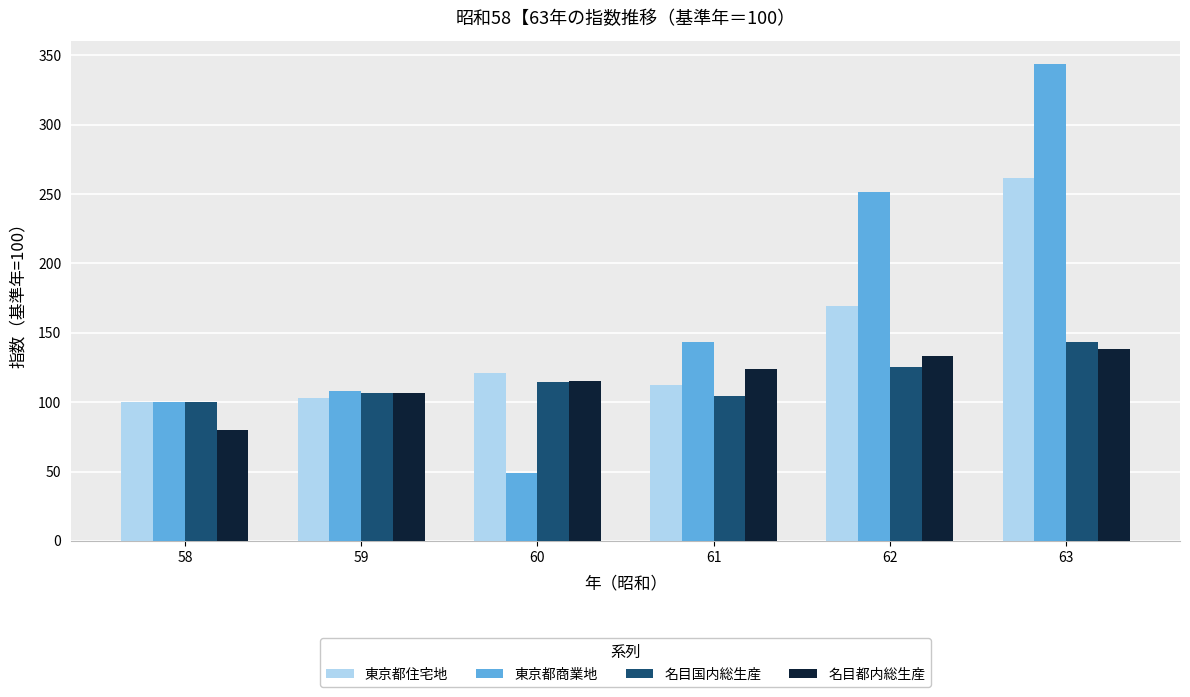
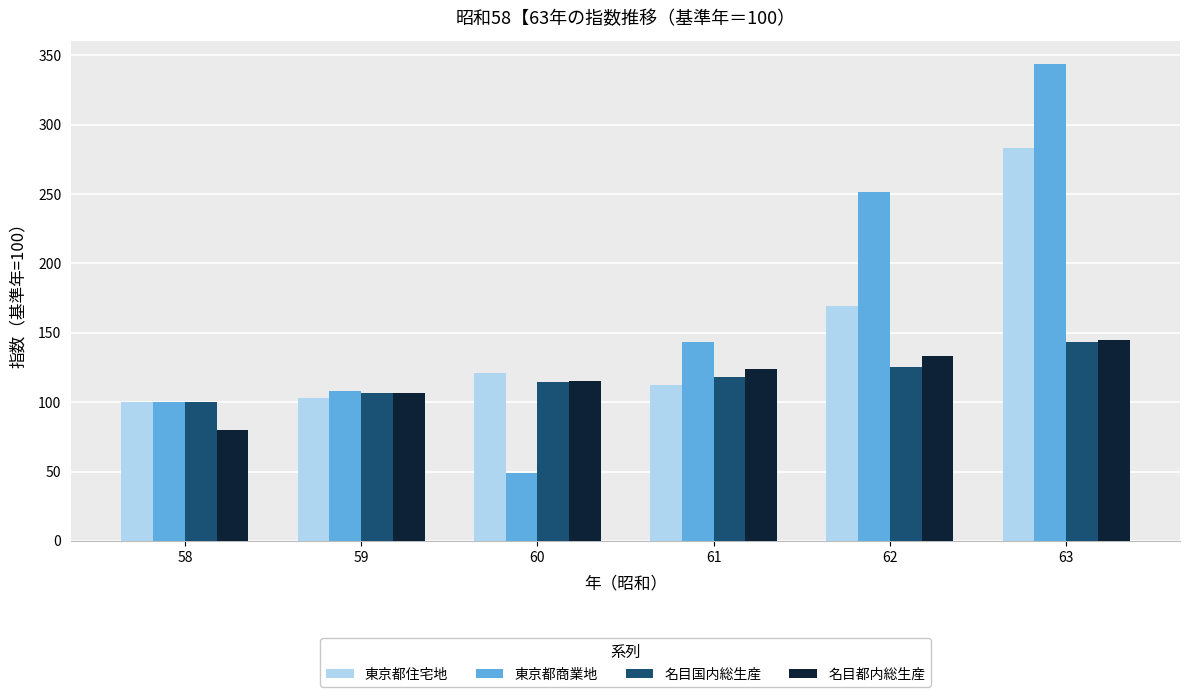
名目国内総生産, 61: 105 -> 119
東京都住宅地, 63: 262 -> 283
名目都内総生産, 63: 138 -> 145
